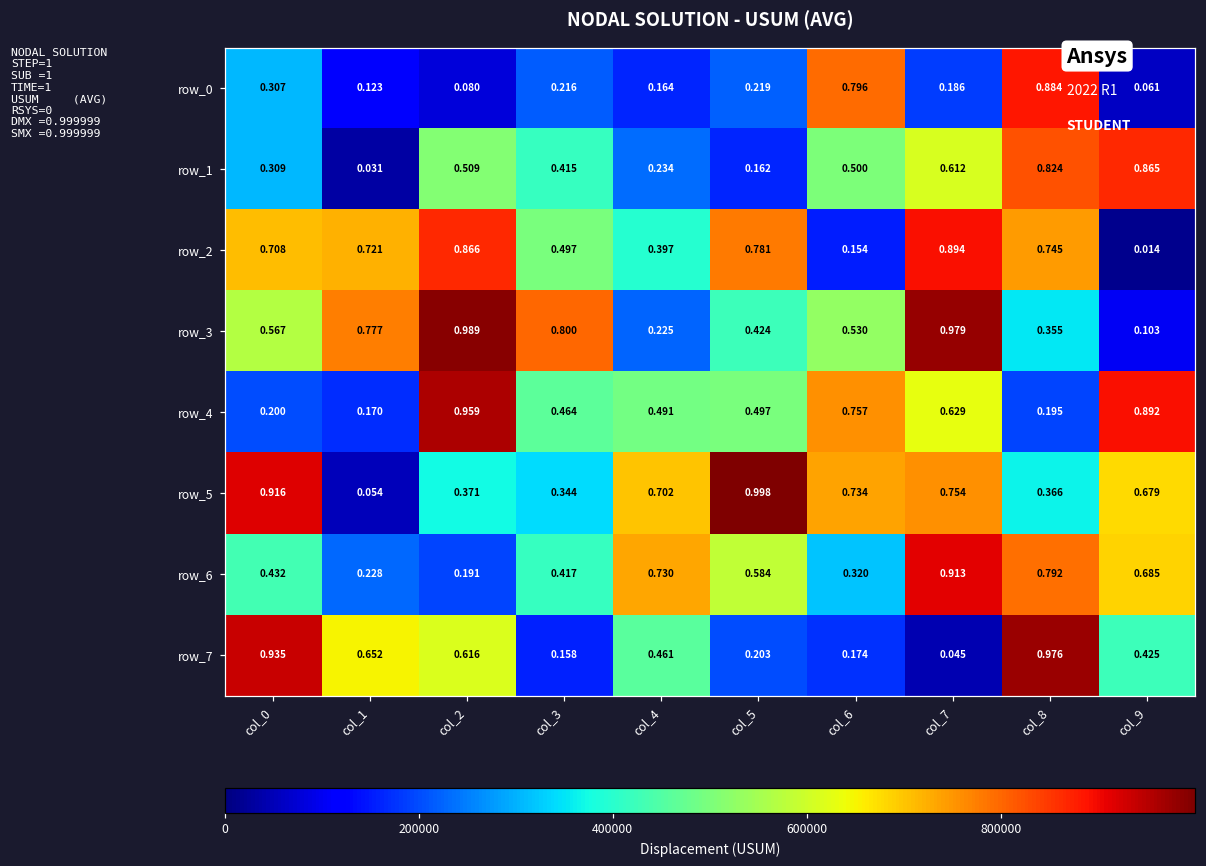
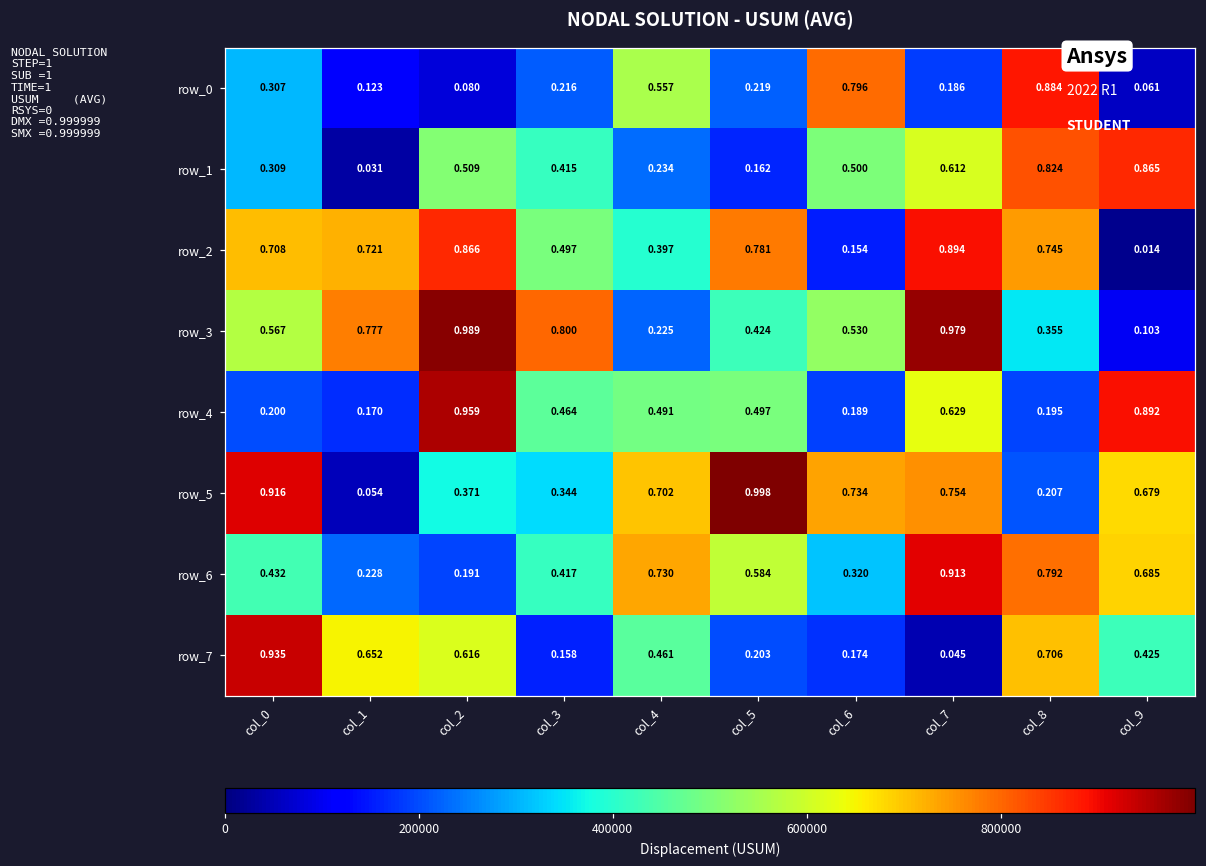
row_0, col_4: 0.164 -> 0.557
row_4, col_6: 0.757 -> 0.189
row_5, col_8: 0.366 -> 0.207
row_7, col_8: 0.976 -> 0.706
